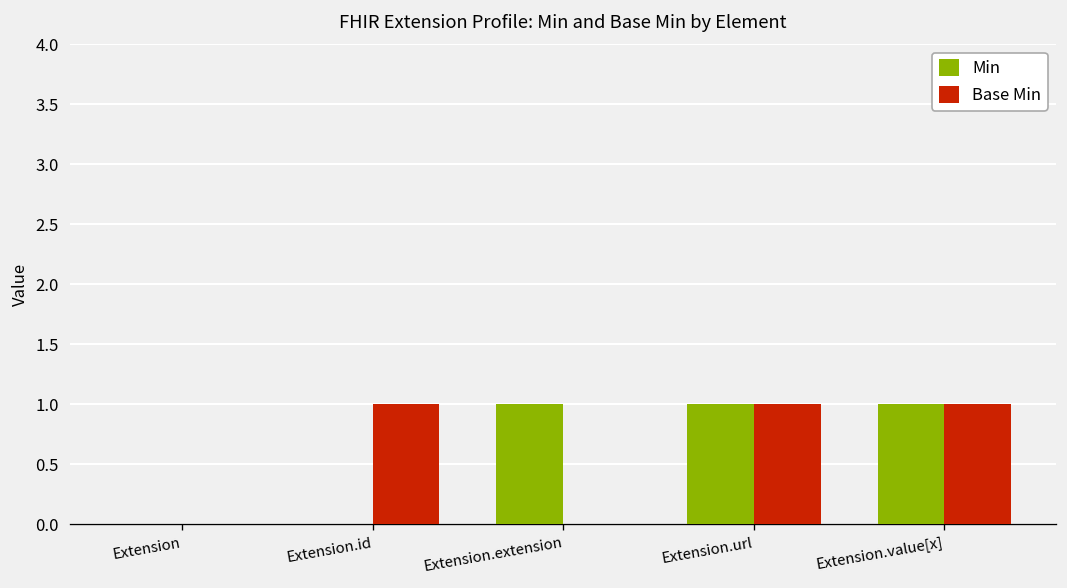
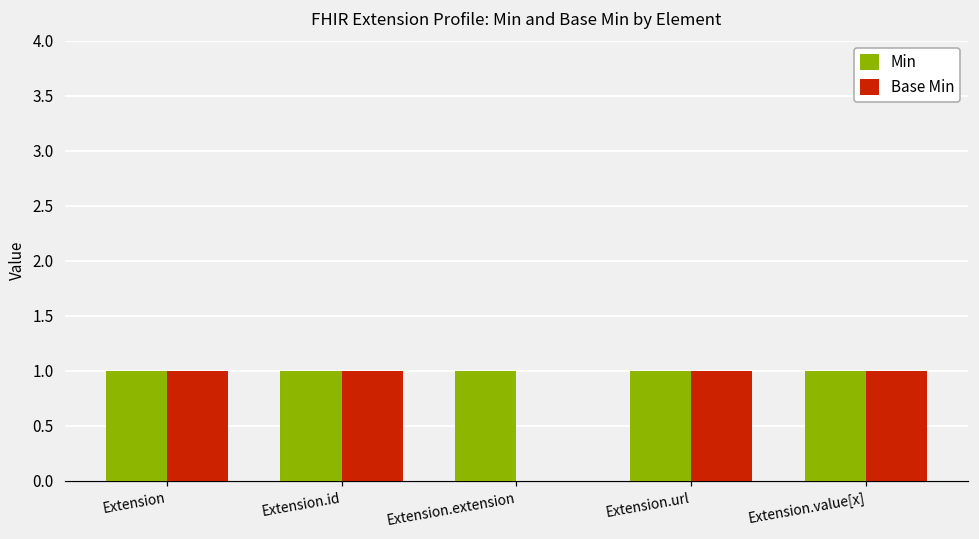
Min, Extension: 0 -> 1
Base Min, Extension: 0 -> 1
Min, Extension.id: 0 -> 1
